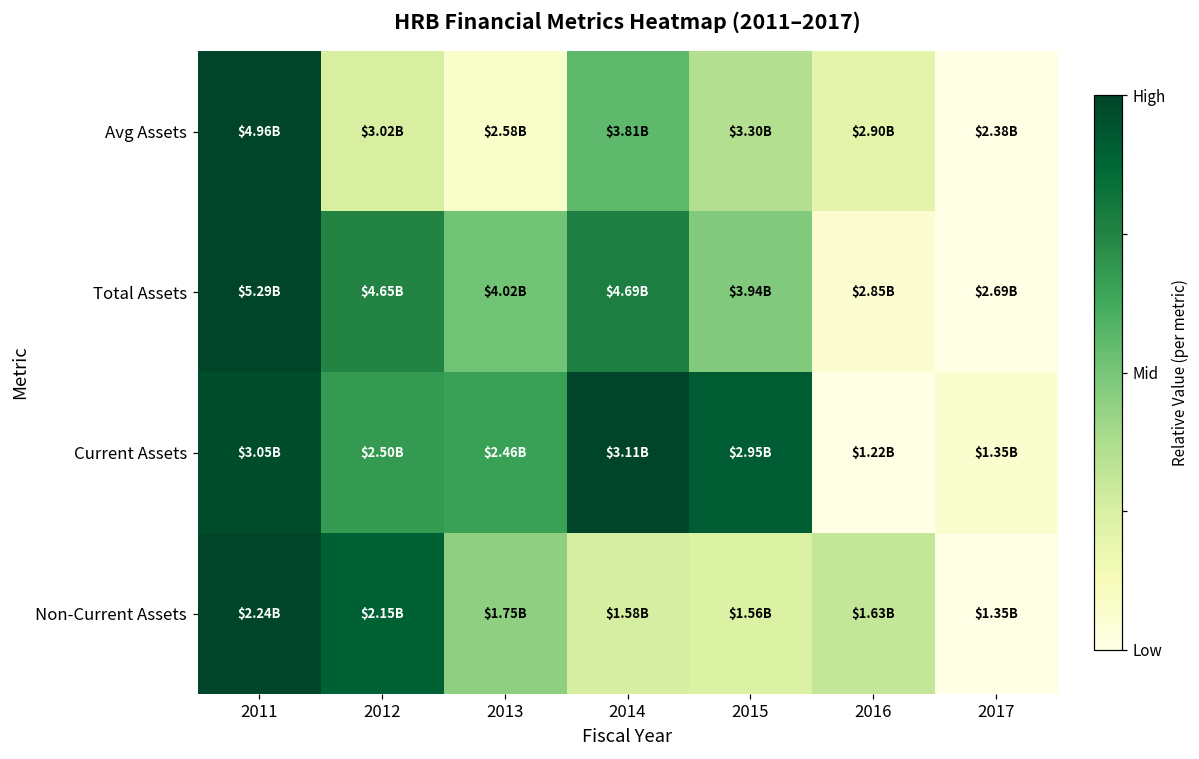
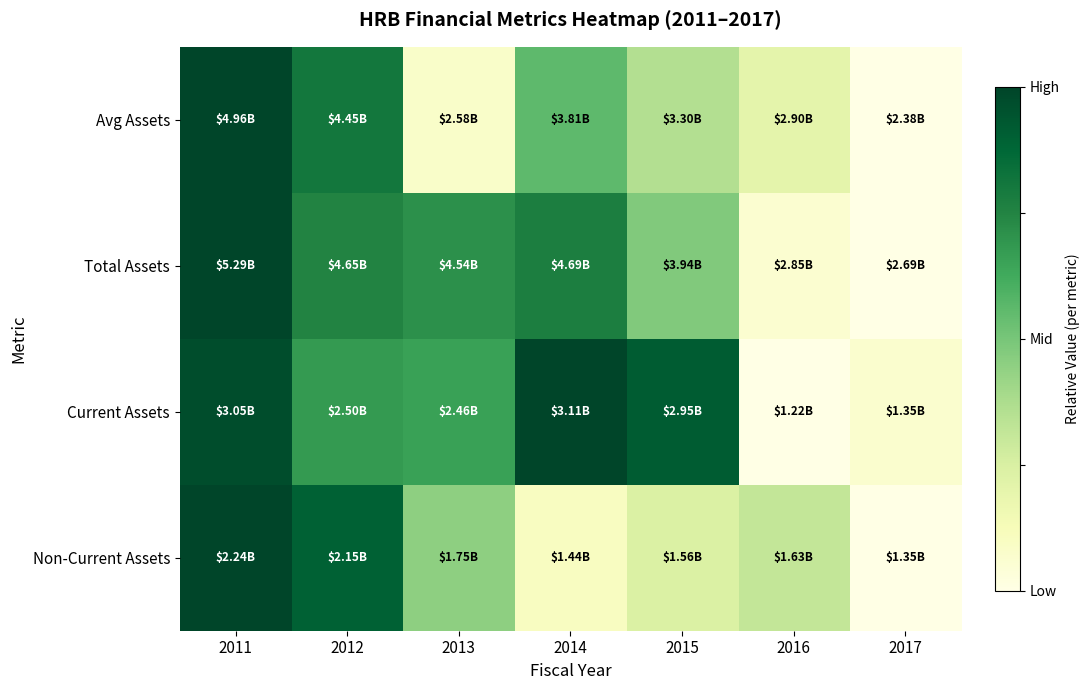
Avg Assets, 2012: $3.02B -> $4.45B
Total Assets, 2013: $4.02B -> $4.54B
Non-Current Assets, 2014: $1.58B -> $1.44B
